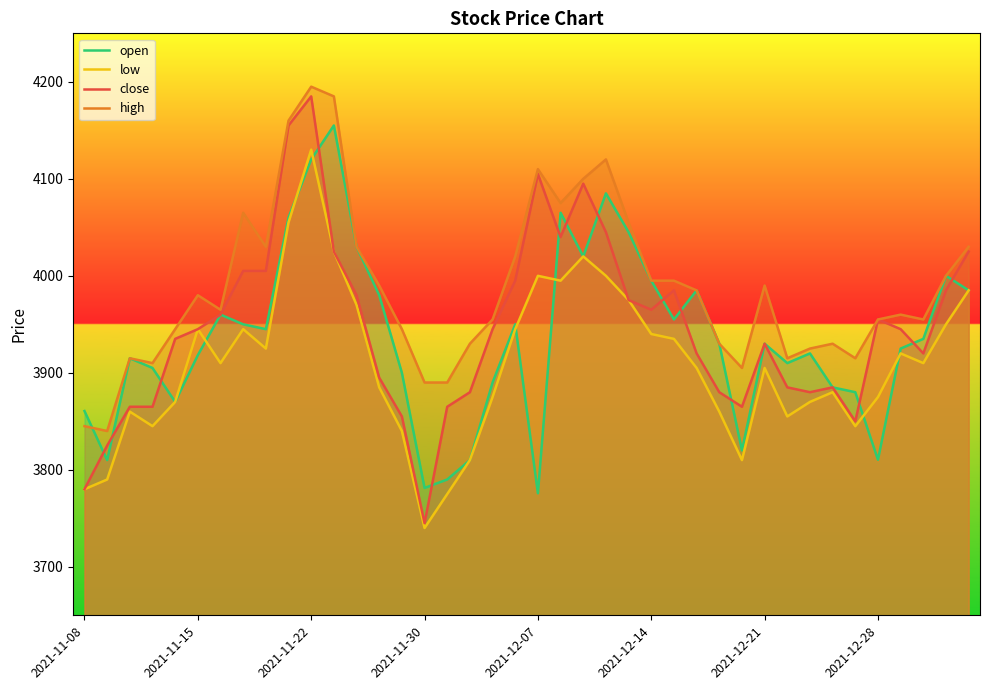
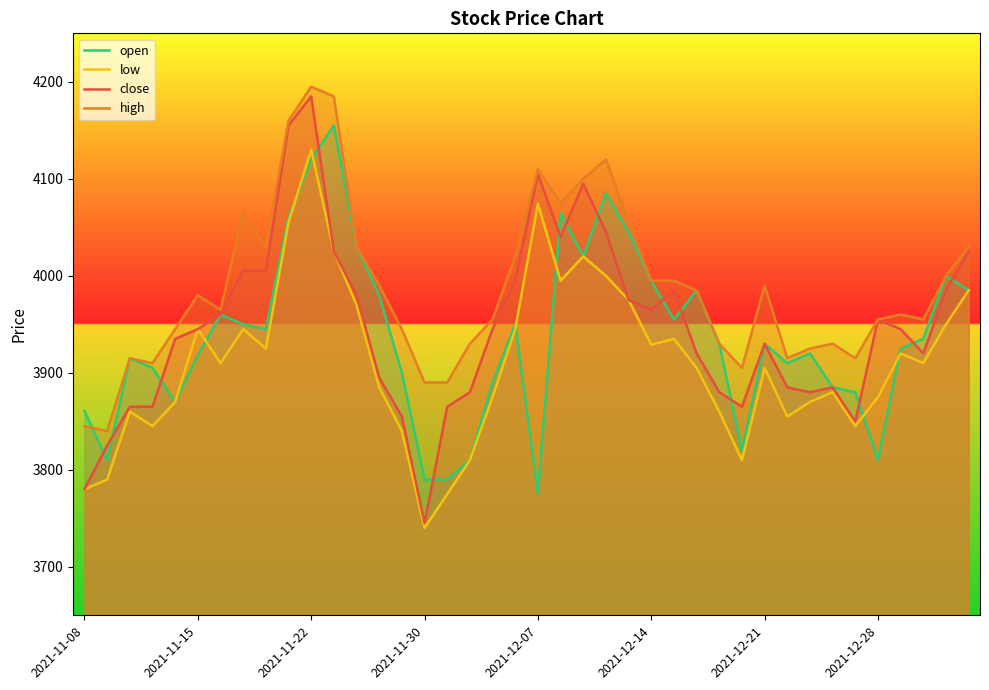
open, 2021-11-30: 3780 -> 3790
low, 2021-12-07: 4000 -> 4070
low, 2021-12-14: 3940 -> 3930
